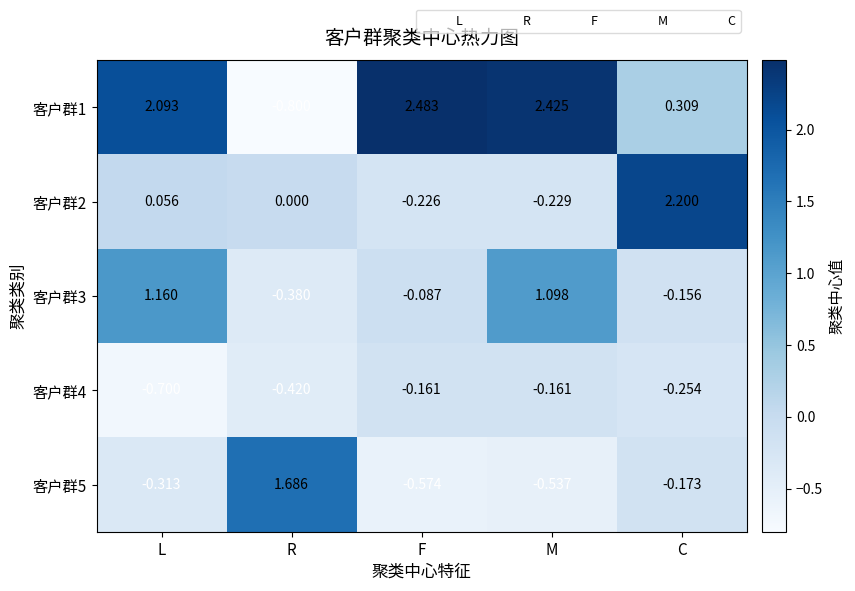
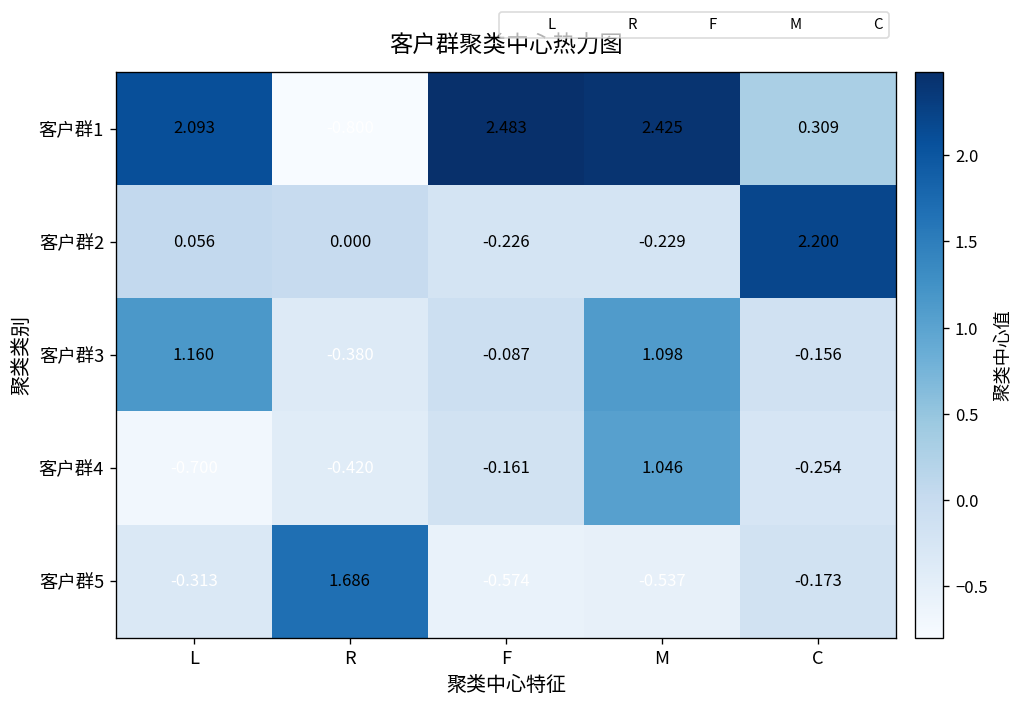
客户群4, M: -0.161 -> 1.046
